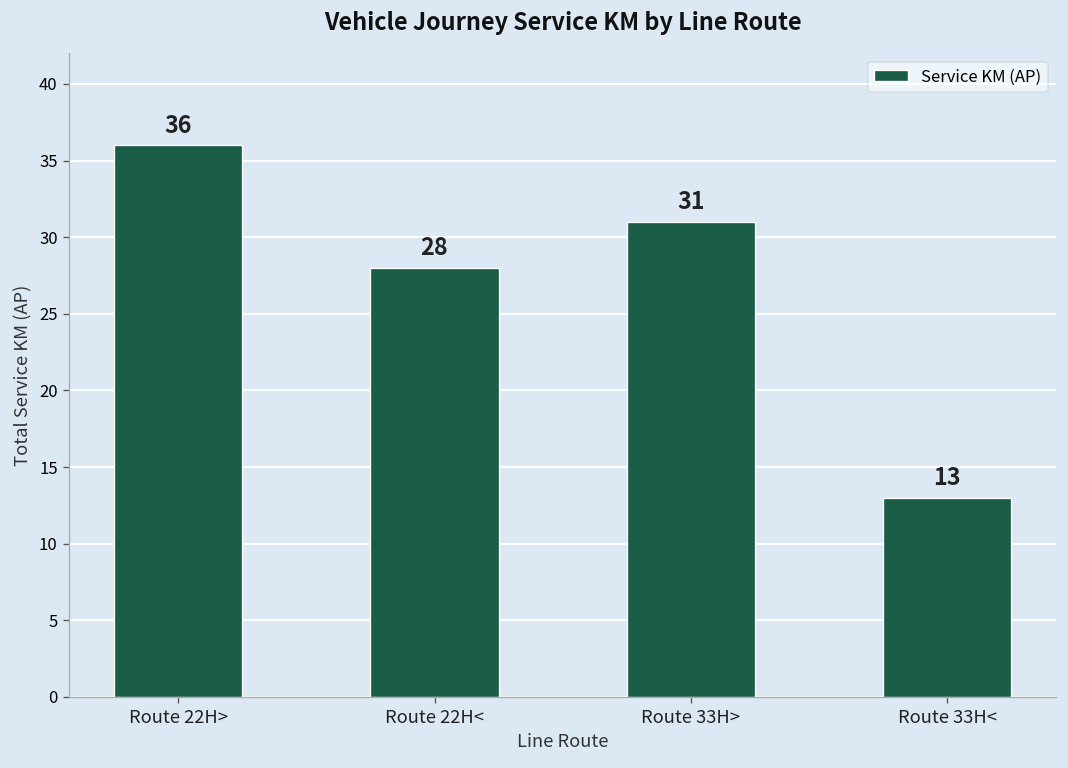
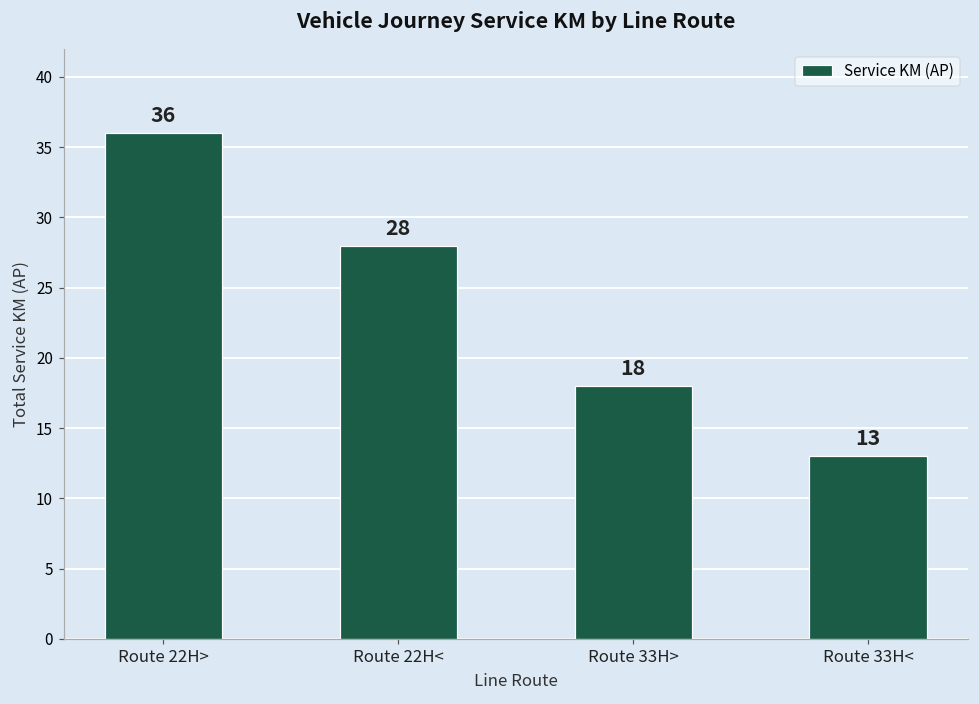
Route 33H>: 31 -> 18
